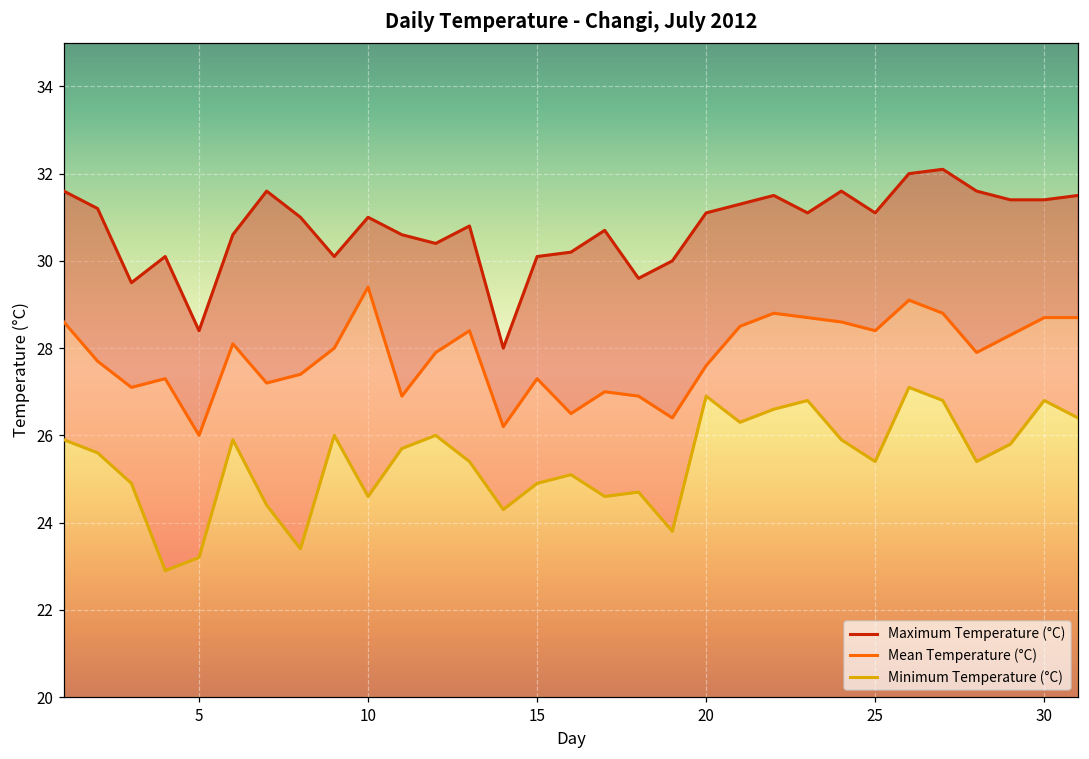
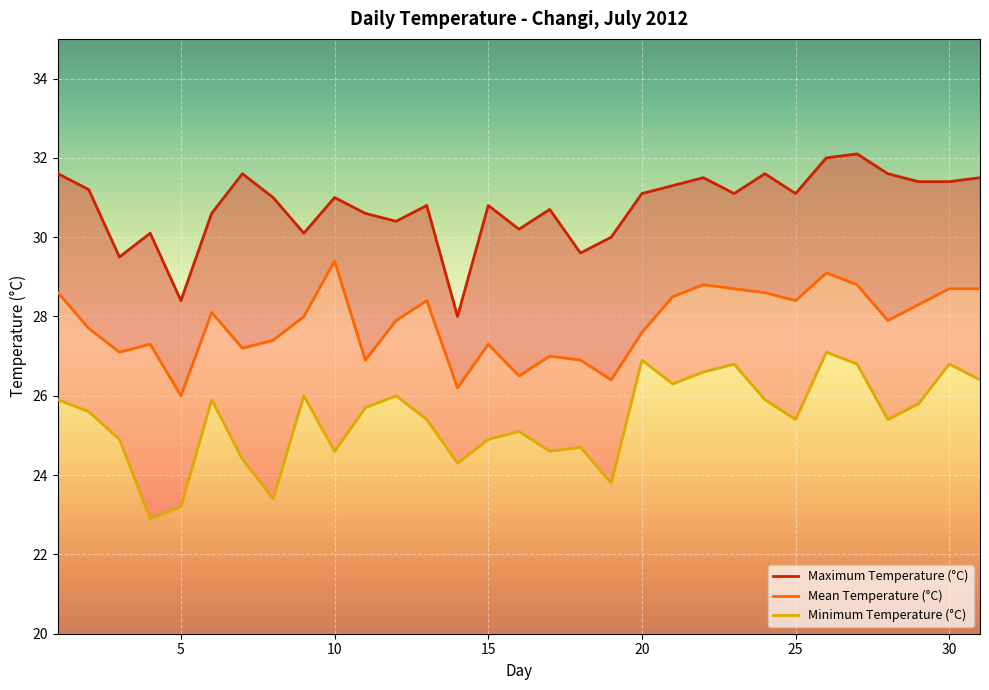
Maximum Temperature (°C), 15: 30.1 -> 30.8
